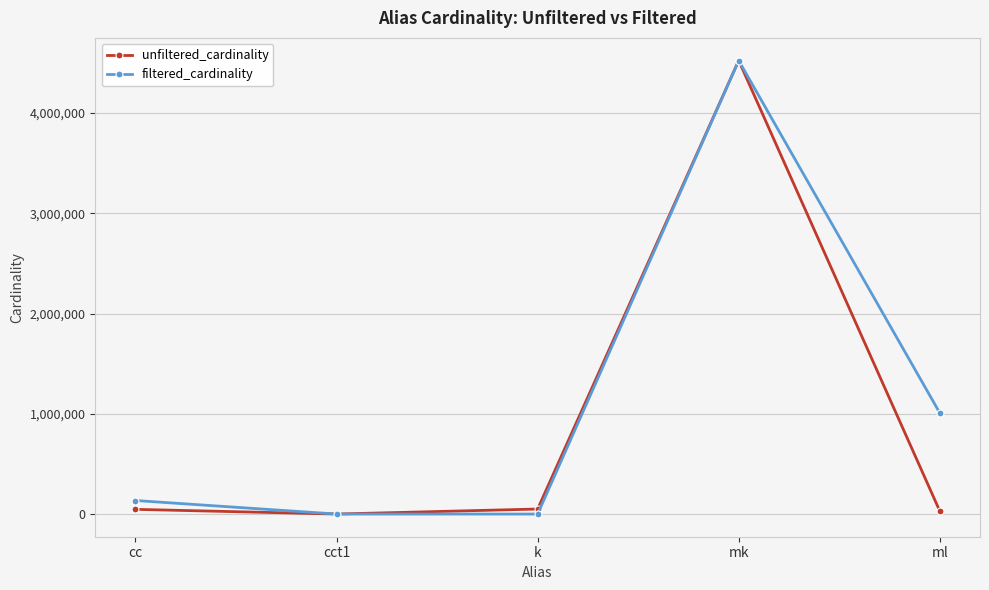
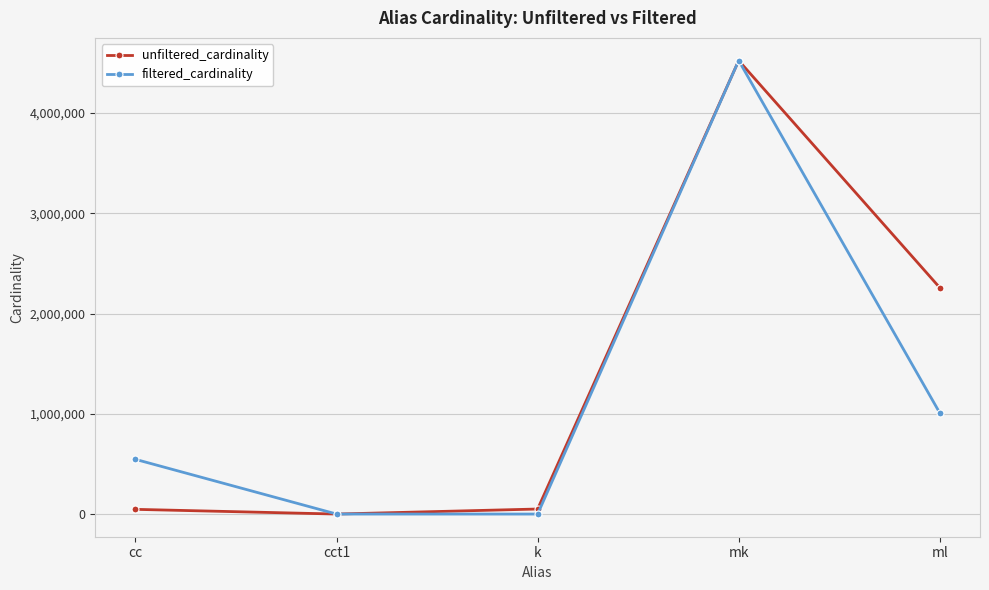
filtered_cardinality, cc: 140,000 -> 550,000
unfiltered_cardinality, ml: 30,000 -> 2,260,000
